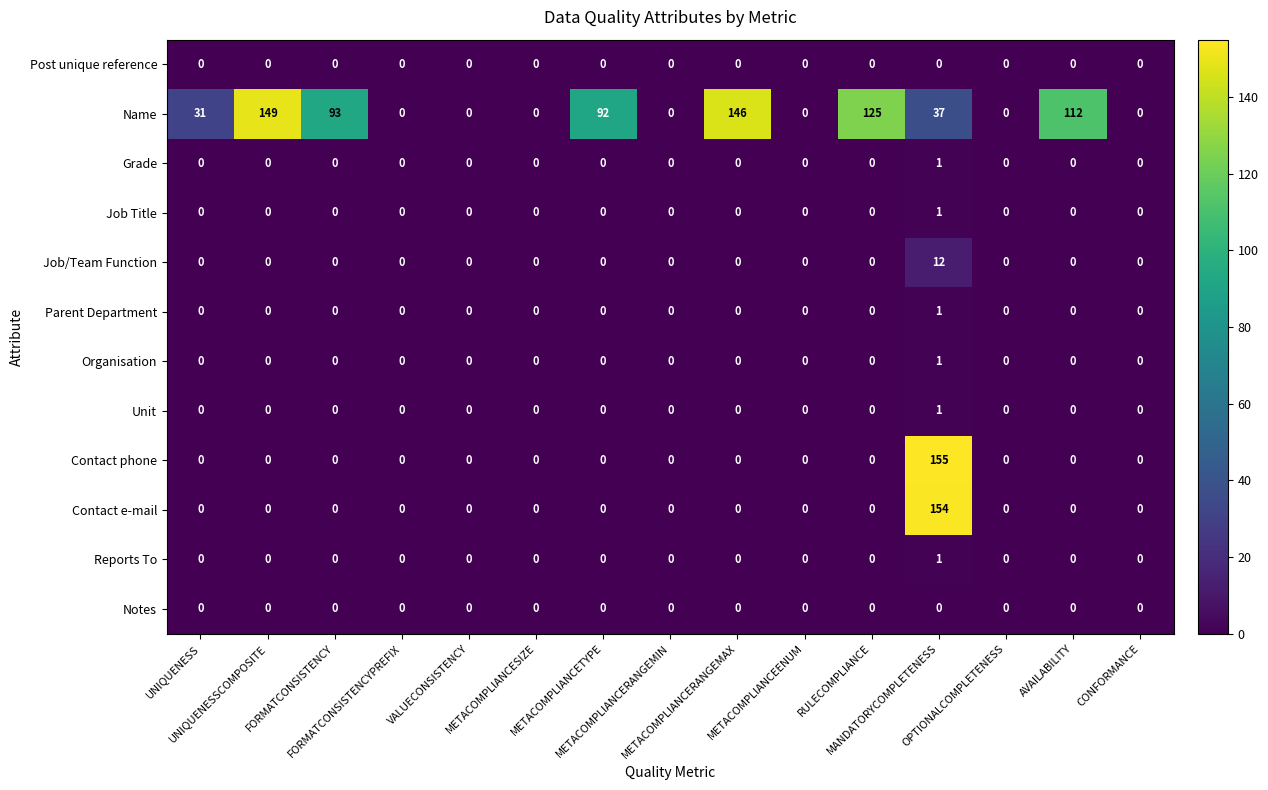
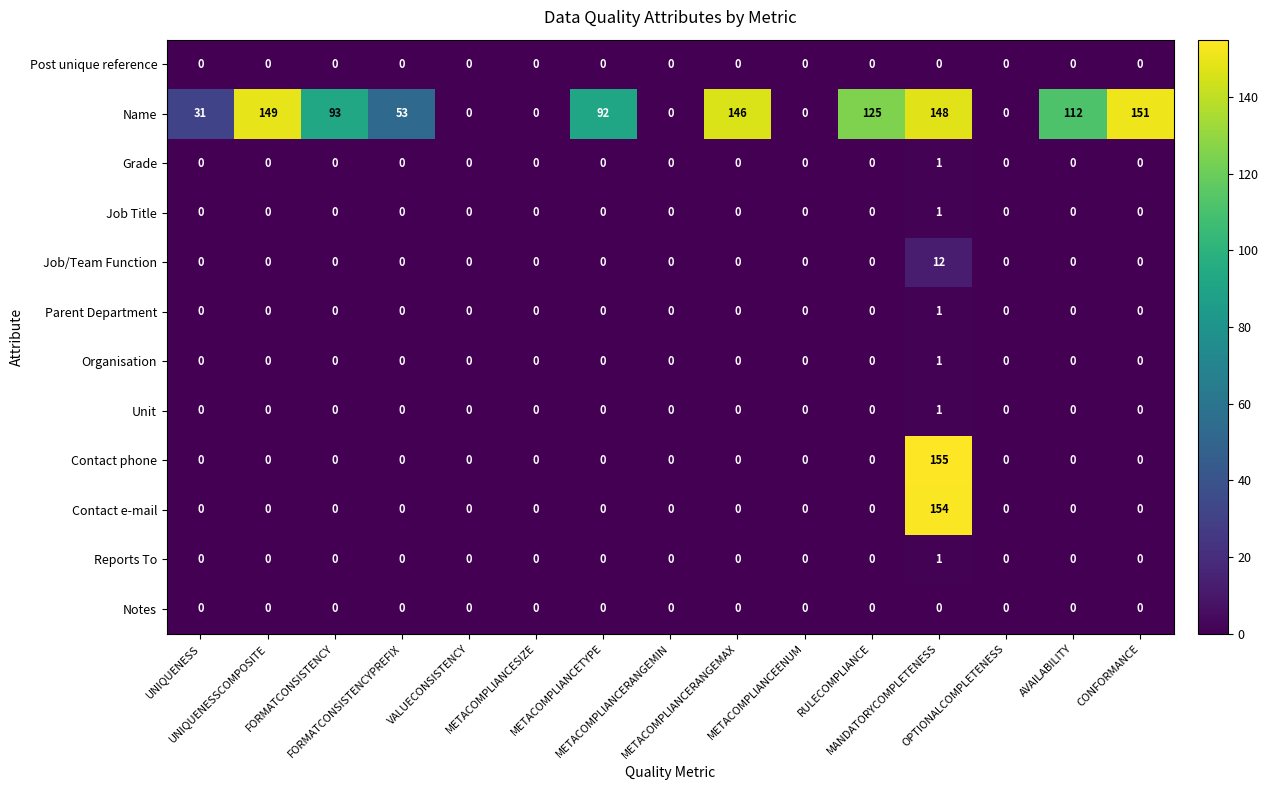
Name, FORMATCONSISTENCYPREFIX: 0 -> 53
Name, MANDATORYCOMPLETENESS: 37 -> 148
Name, CONFORMANCE: 0 -> 151
